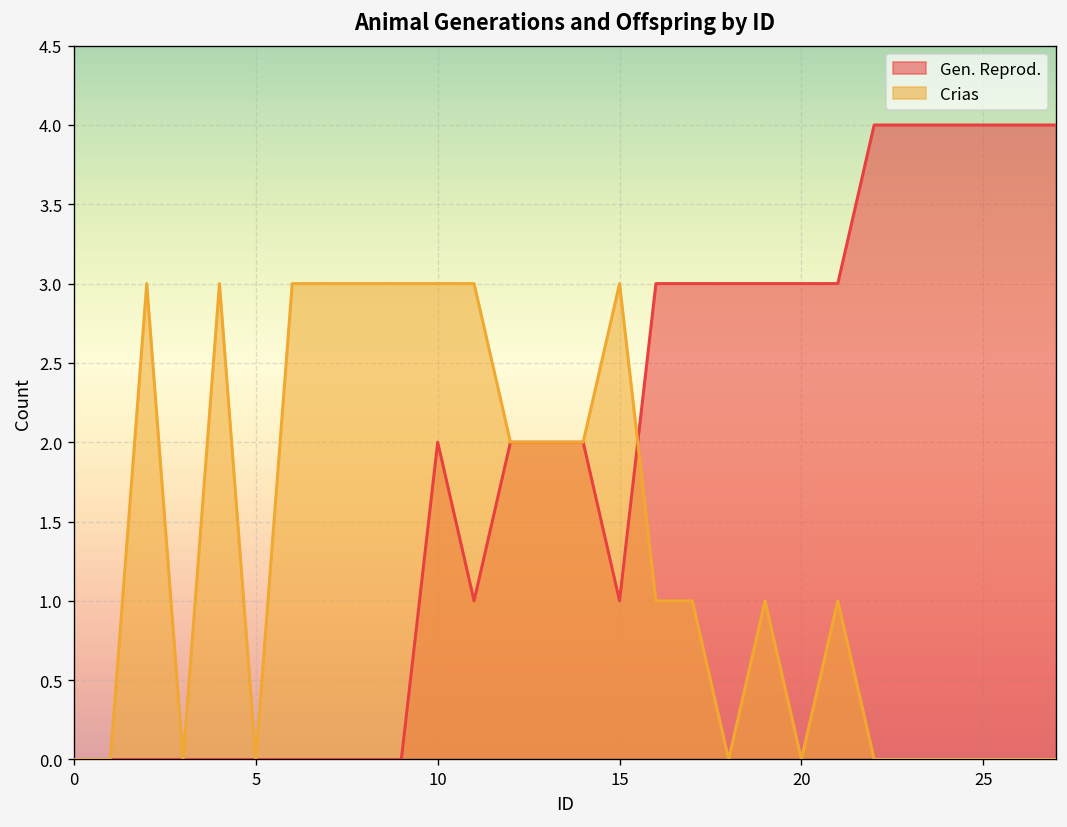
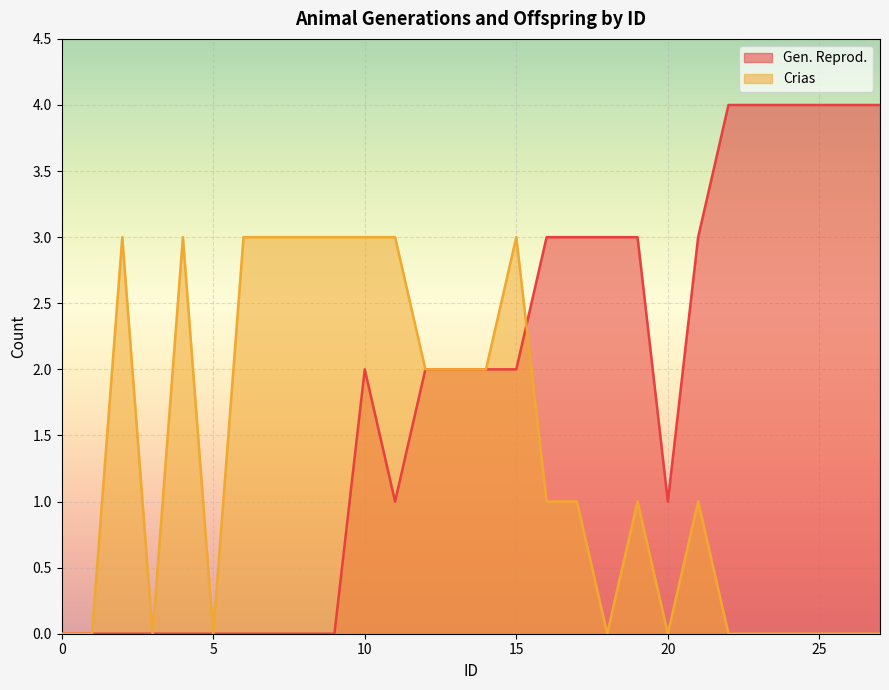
Gen. Reprod., 15: 1 -> 2
Gen. Reprod., 20: 3 -> 1
